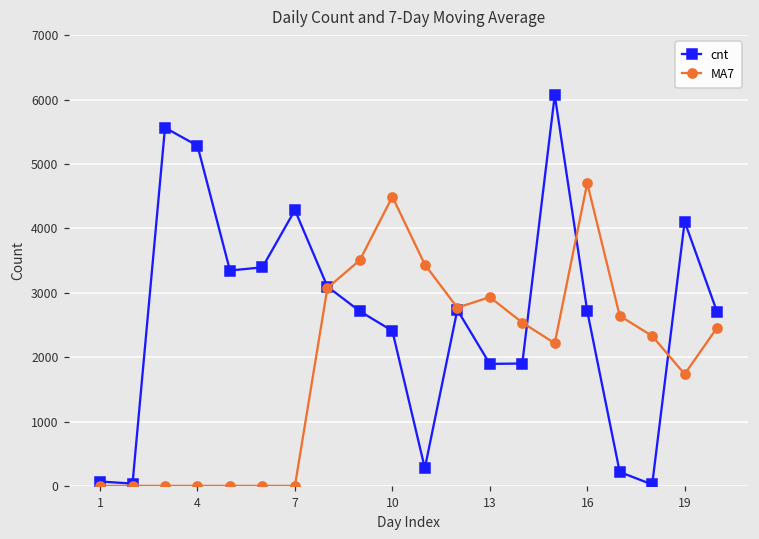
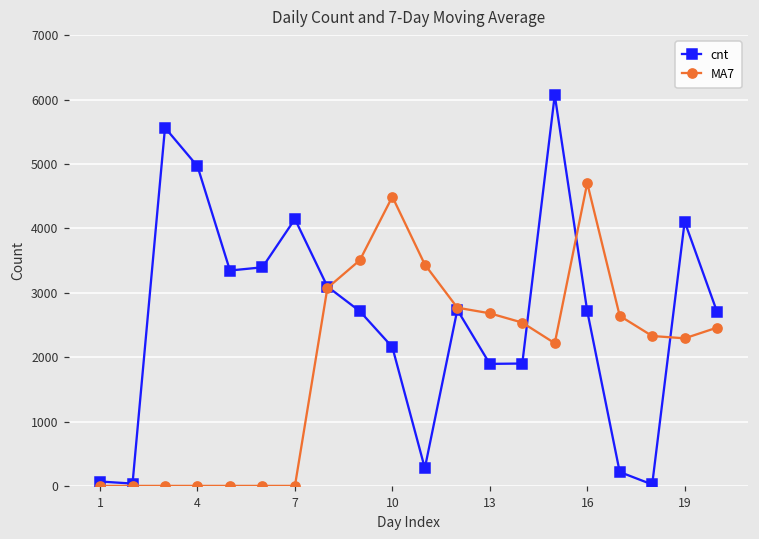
cnt, 4: 5300 -> 5000
cnt, 7: 4300 -> 4100
cnt, 10: 2400 -> 2200
MA7, 13: 2900 -> 2700
MA7, 19: 1700 -> 2300
